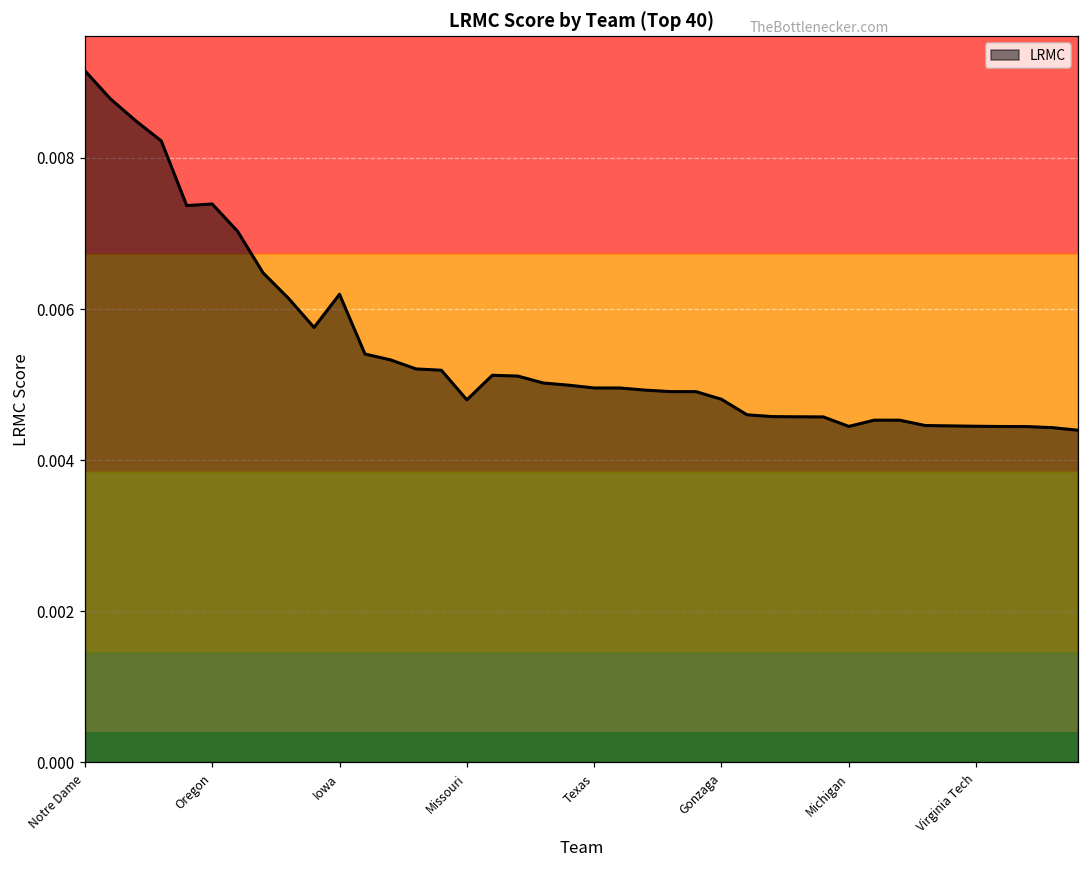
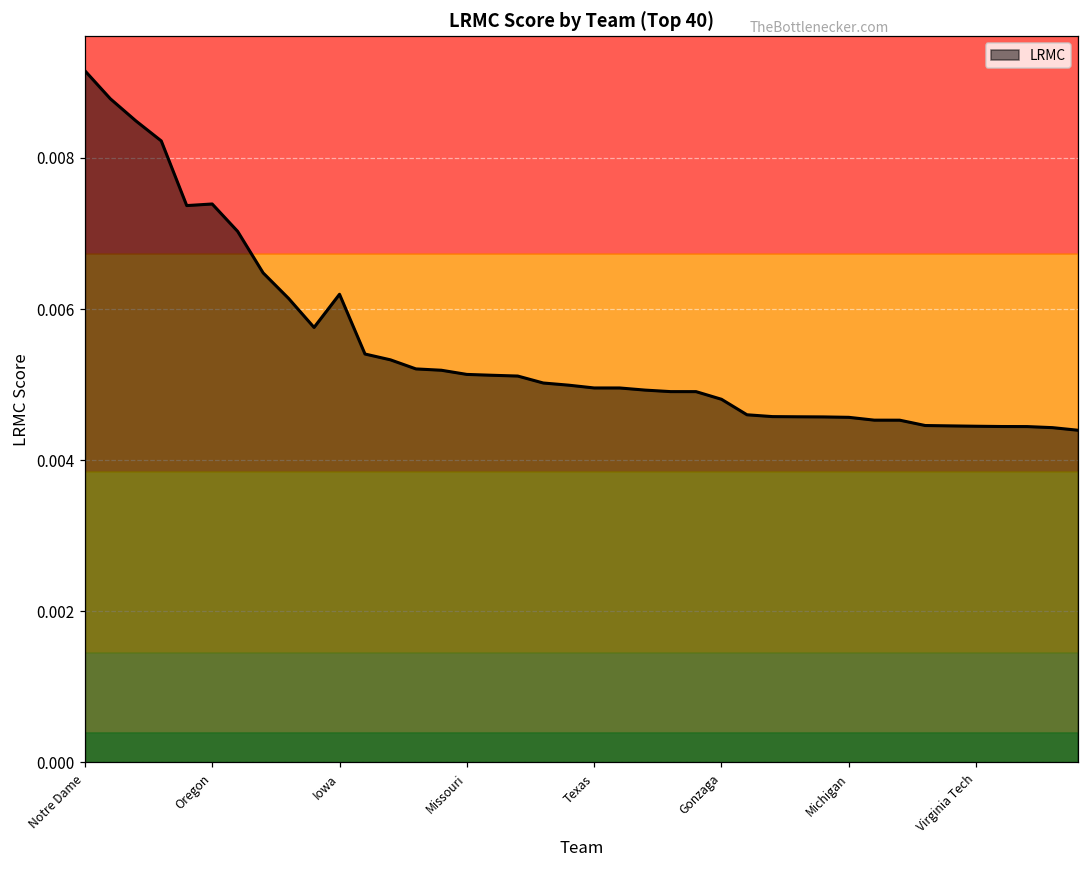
Missouri: 0.0048 -> 0.0051
Michigan: 0.0044 -> 0.0046
